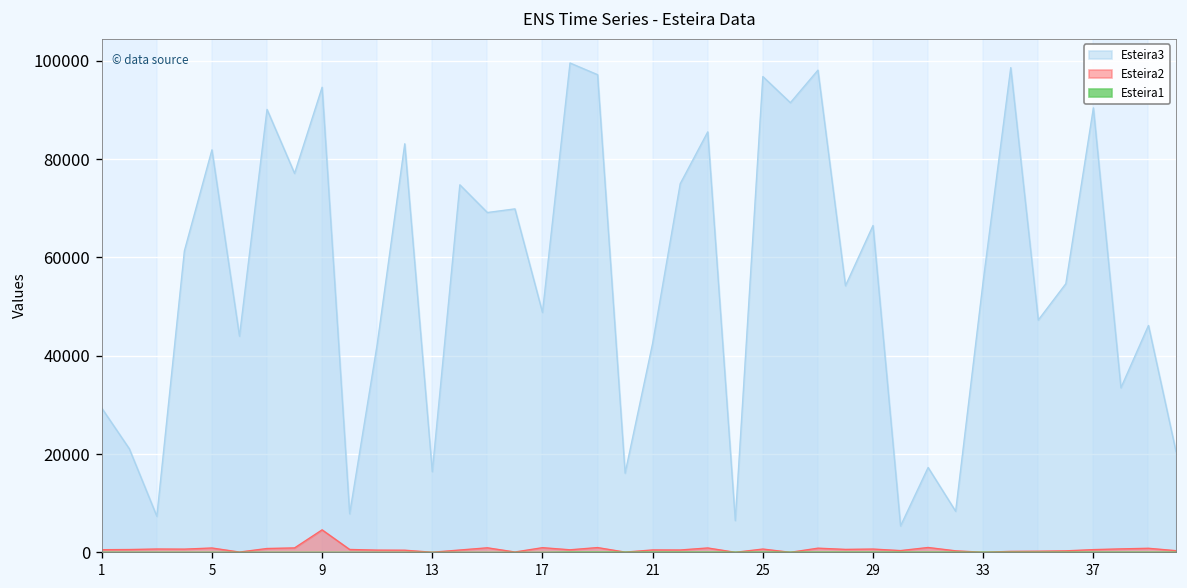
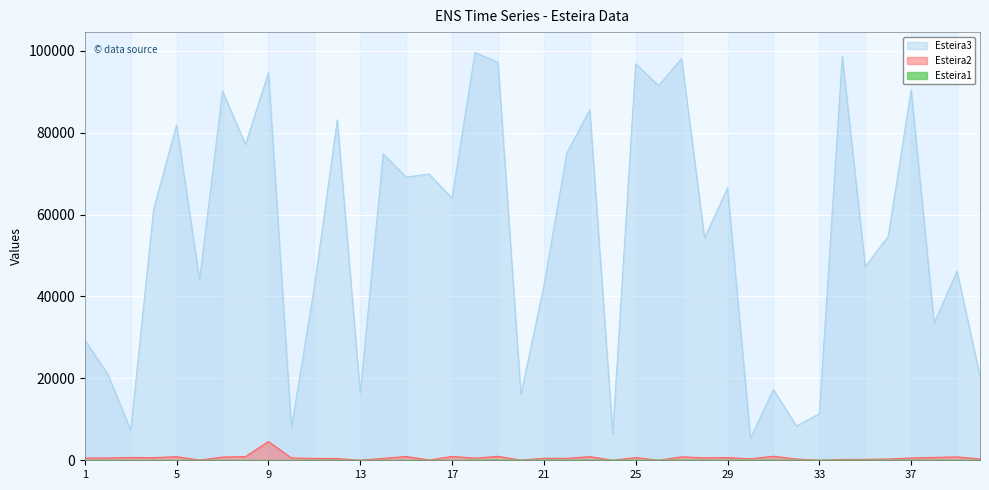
Esteira3, 17: 49000 -> 64000
Esteira3, 33: 55000 -> 11000
